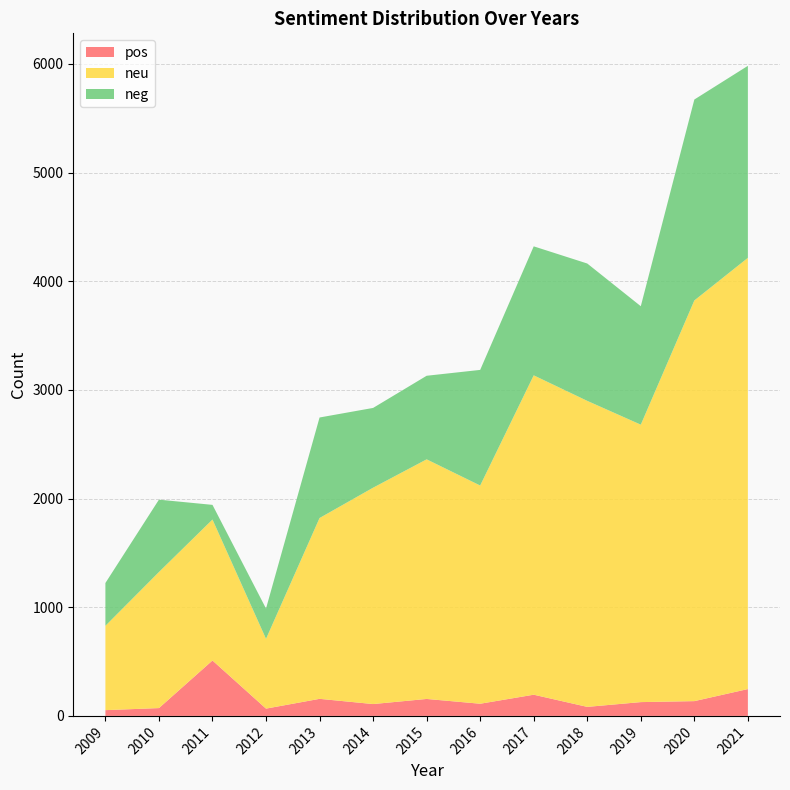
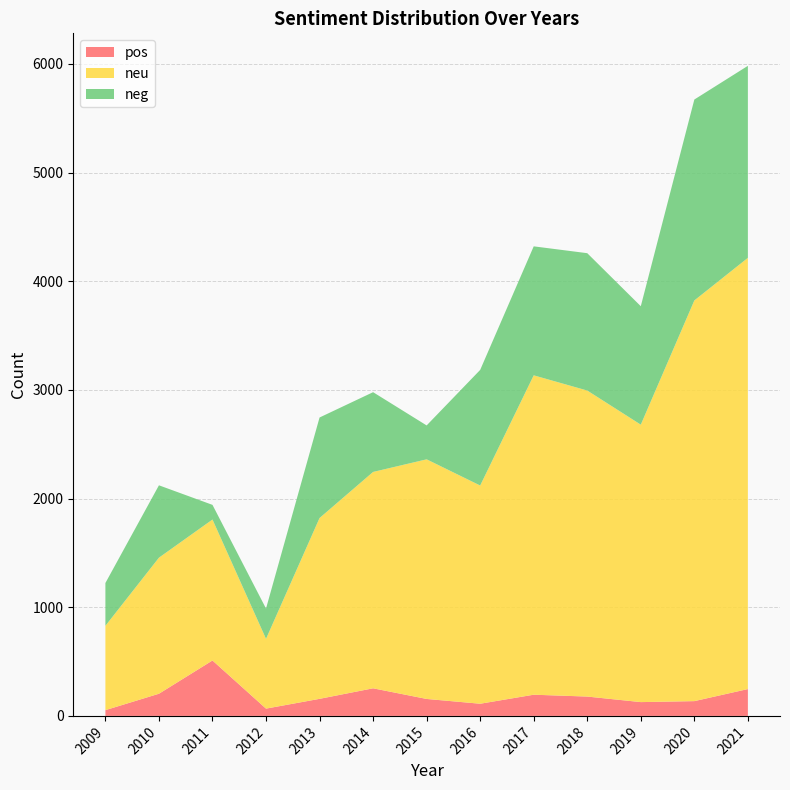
pos, 2010: 70 -> 200
pos, 2014: 110 -> 250
neg, 2015: 770 -> 310
pos, 2018: 80 -> 180
